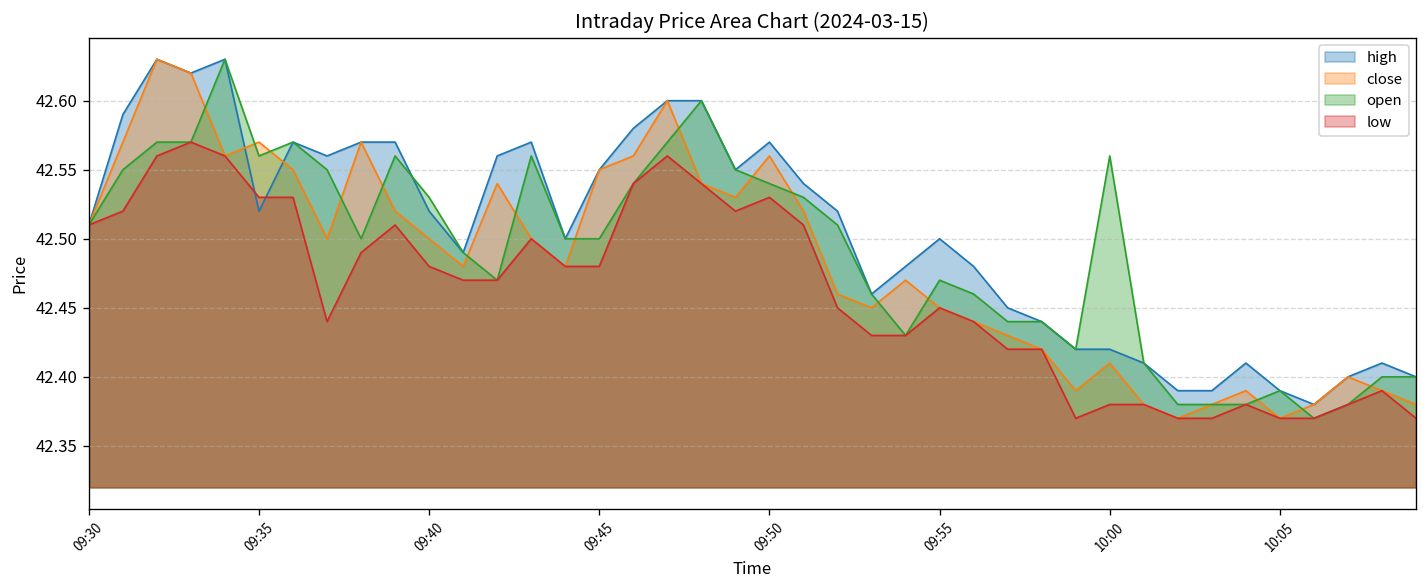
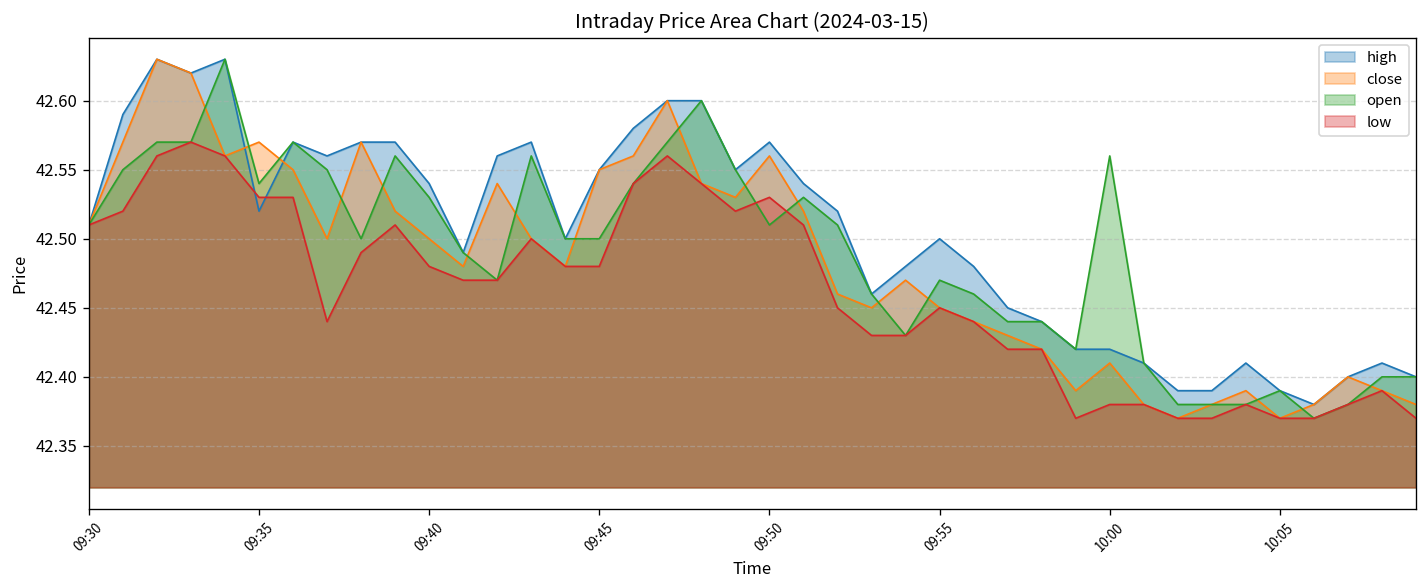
open, 09:35: 42.56 -> 42.54
high, 09:40: 42.52 -> 42.54
open, 09:50: 42.54 -> 42.51
